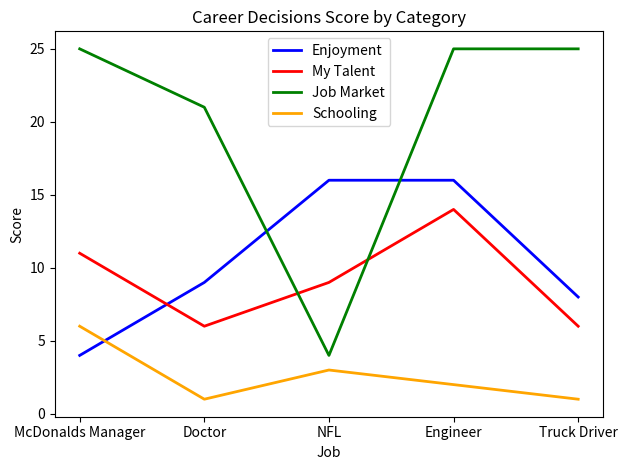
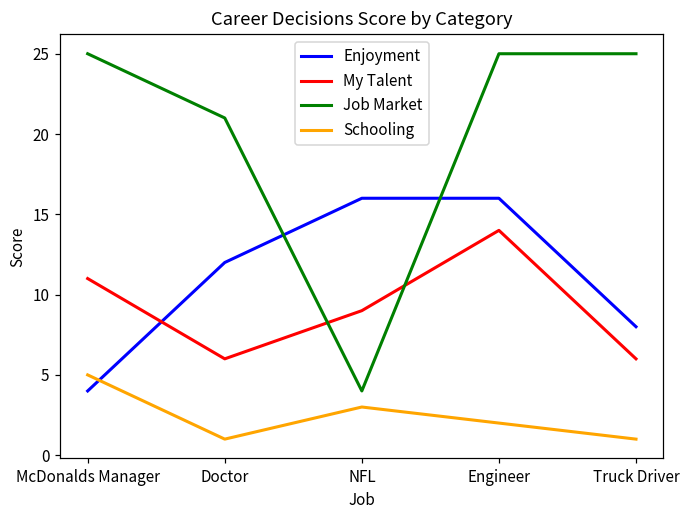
Schooling, McDonalds Manager: 6 -> 5
Enjoyment, Doctor: 9 -> 12
